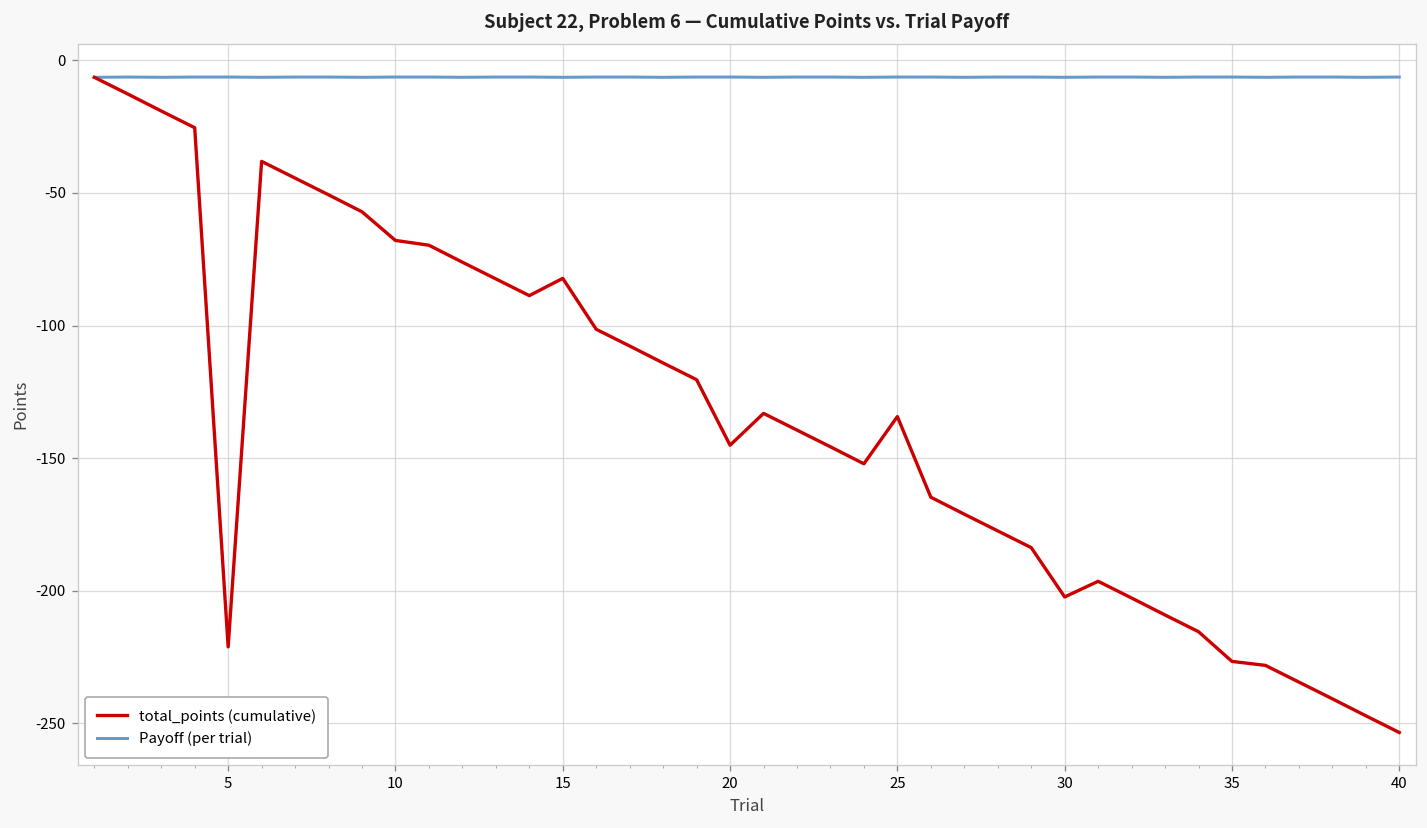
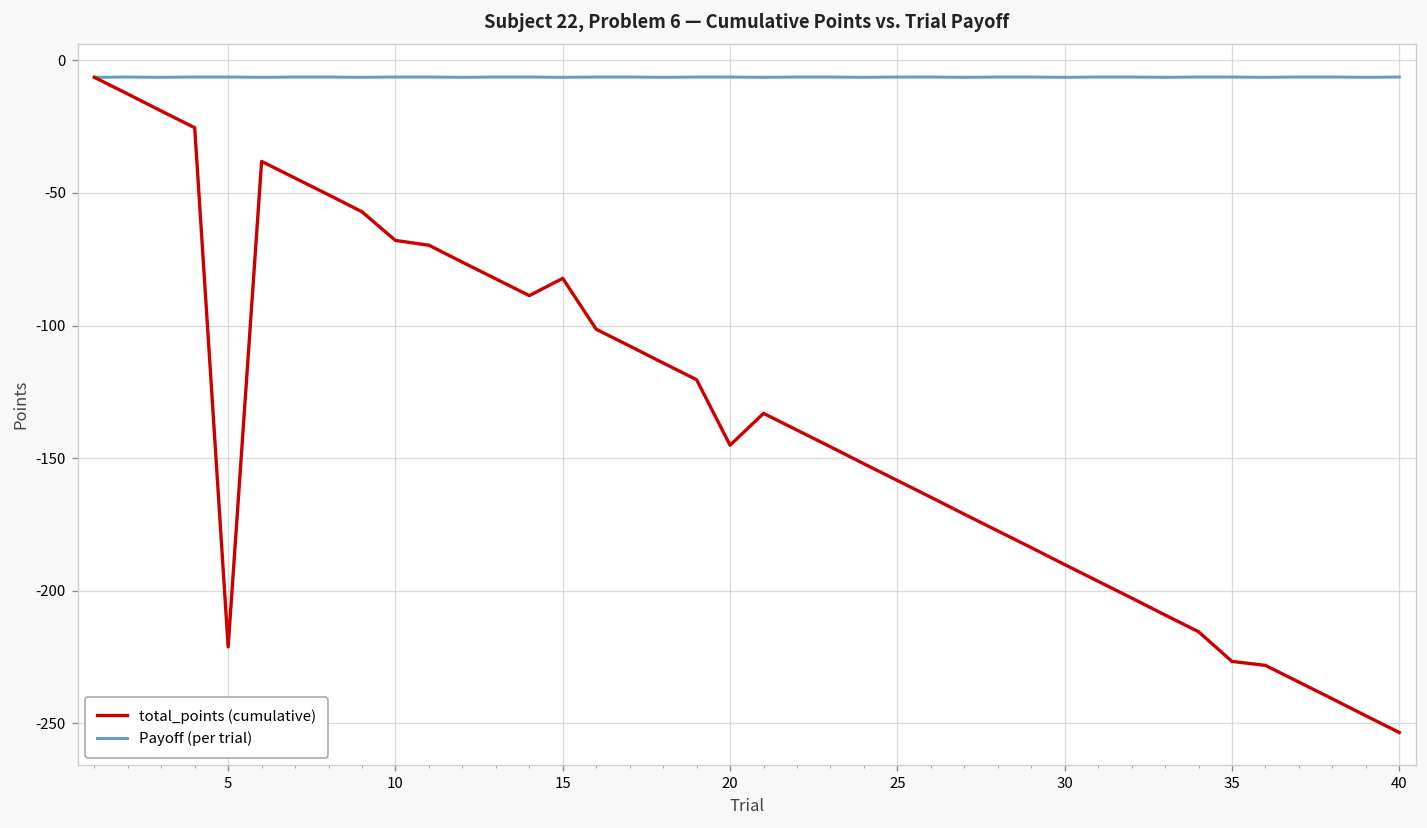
total_points (cumulative), 25: -134 -> -158
total_points (cumulative), 30: -202 -> -190
